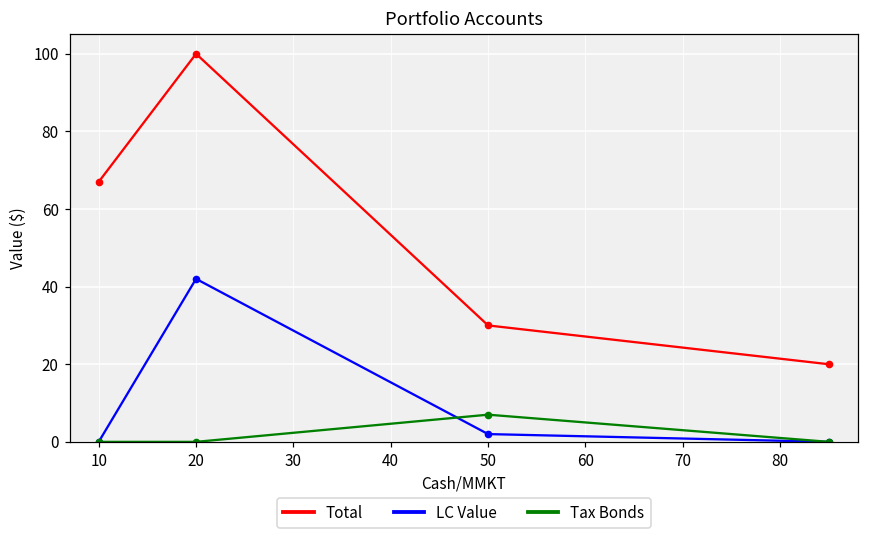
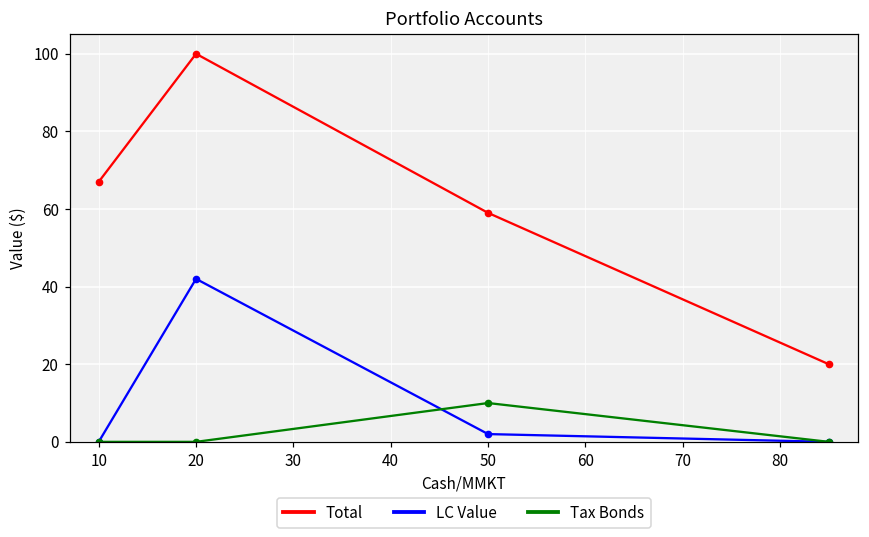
Total, 50: 30 -> 59
Tax Bonds, 50: 7 -> 10
